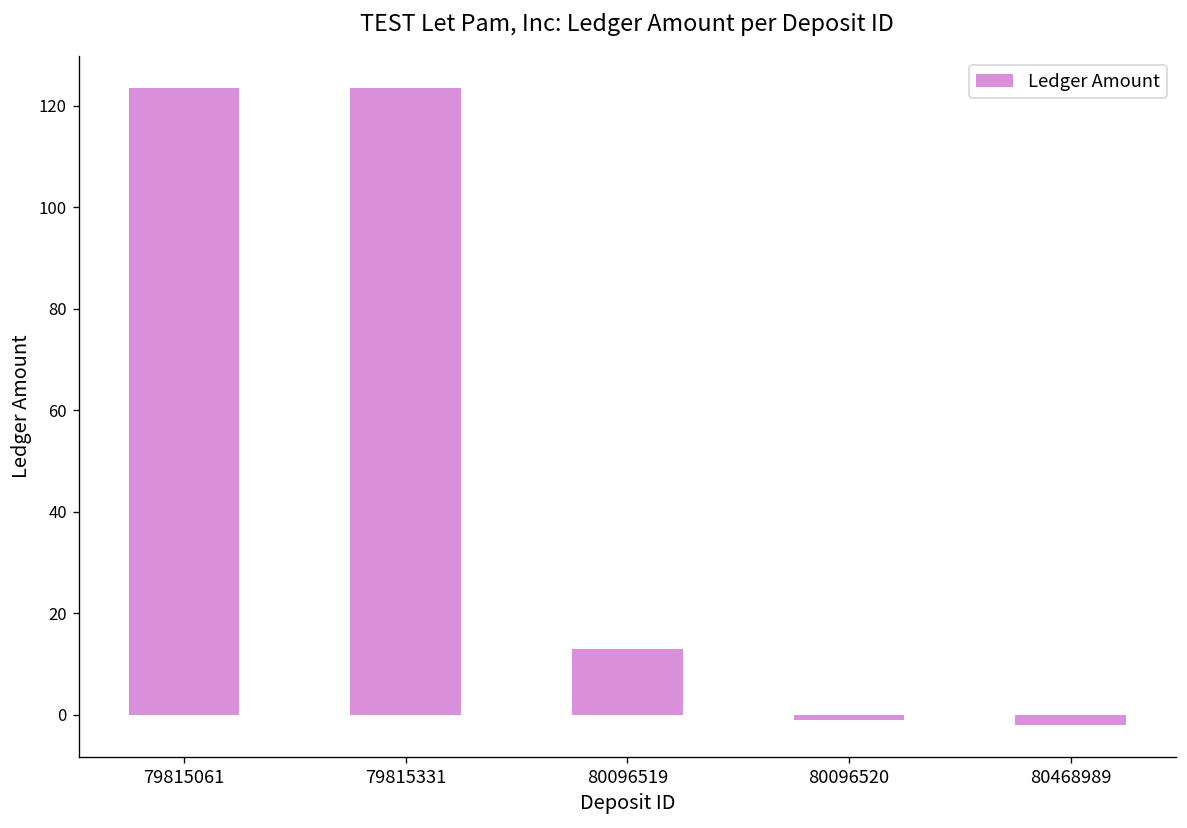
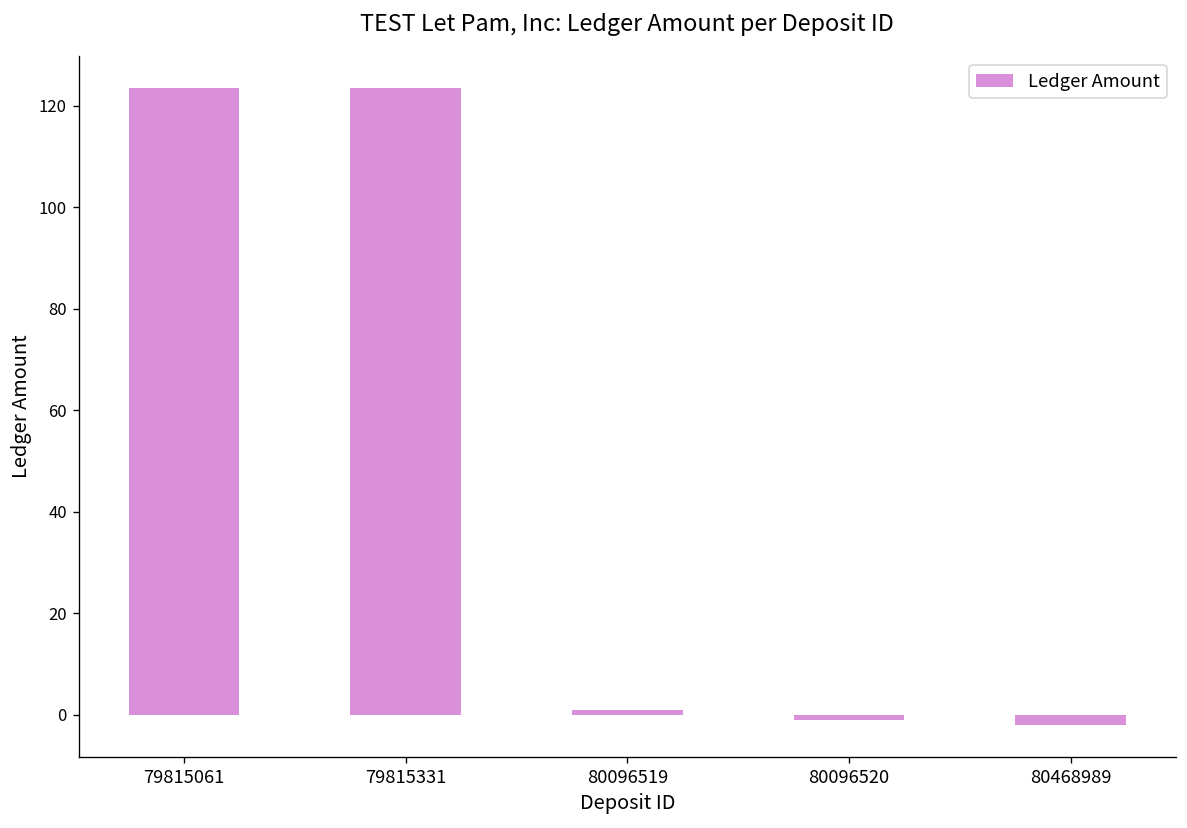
80096519: 13 -> 1
